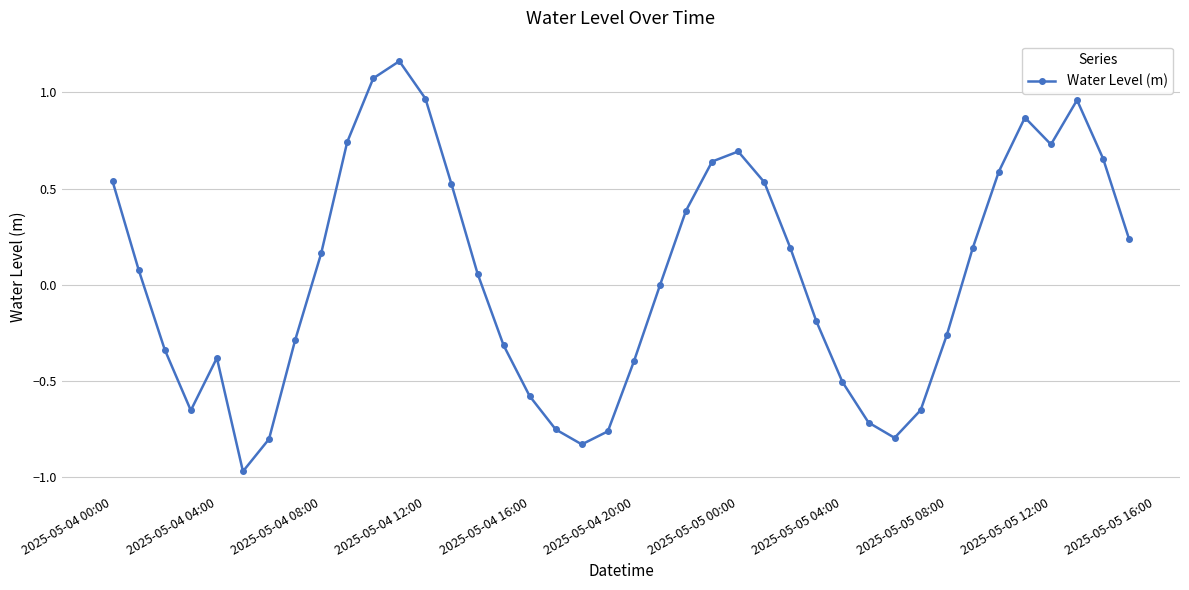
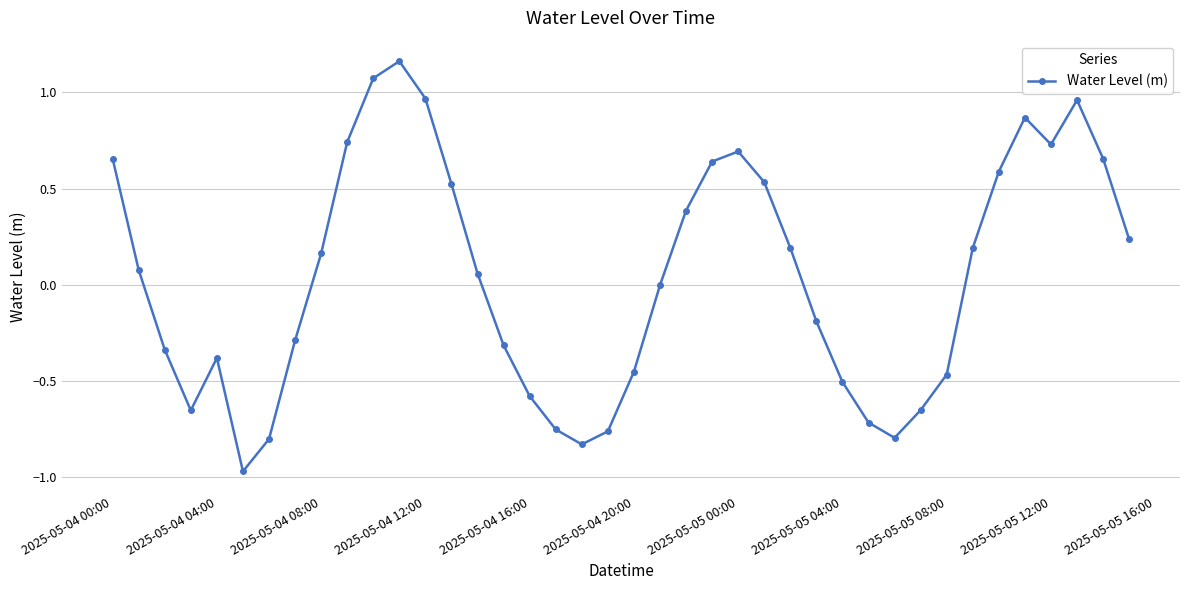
2025-05-04 00:00: 0.54 -> 0.66
2025-05-04 20:00: -0.40 -> -0.45
2025-05-05 08:00: -0.26 -> -0.47
